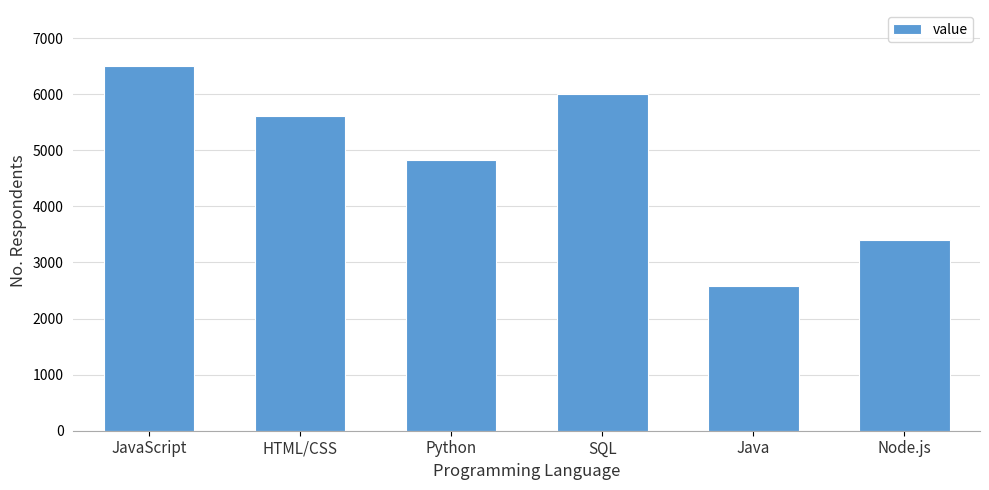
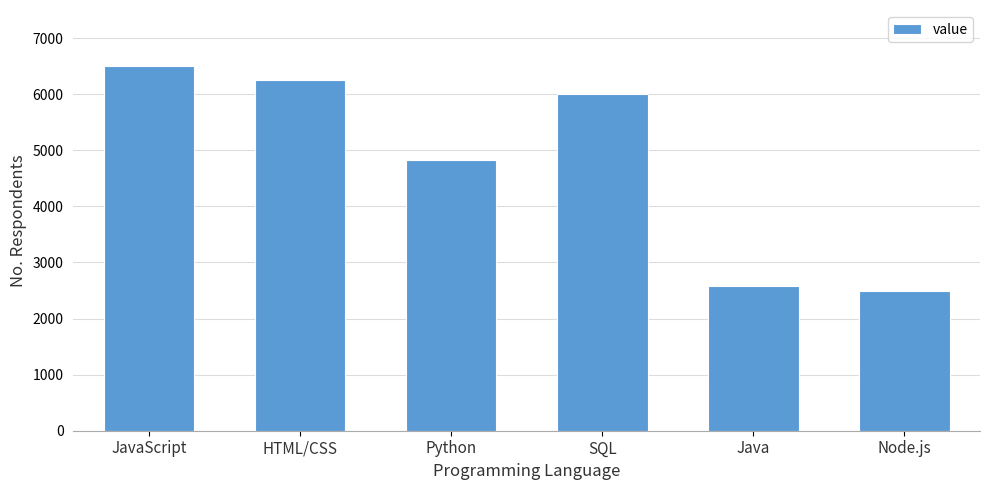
HTML/CSS: 5600 -> 6300
Node.js: 3400 -> 2500
